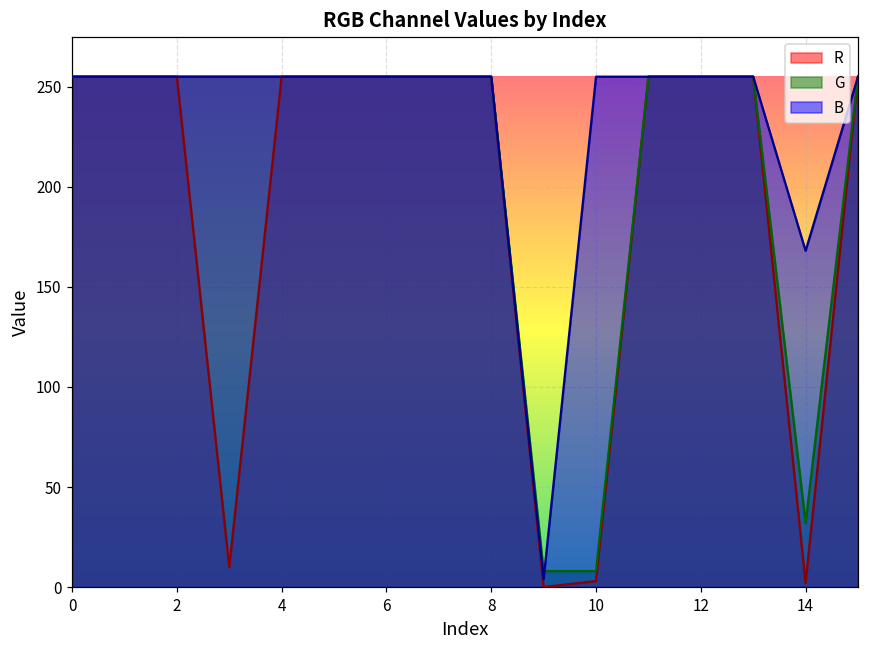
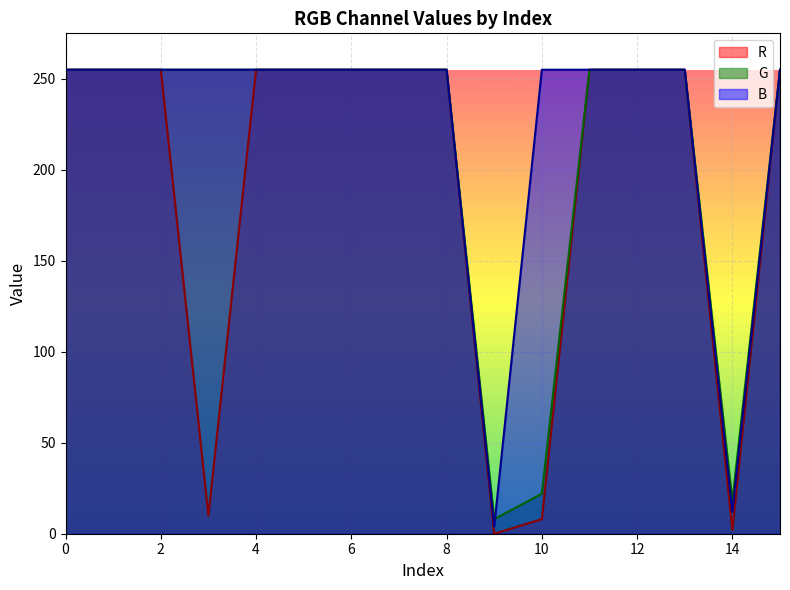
R, 10: 3 -> 8
G, 10: 8 -> 22
G, 14: 32 -> 18
B, 14: 168 -> 12
